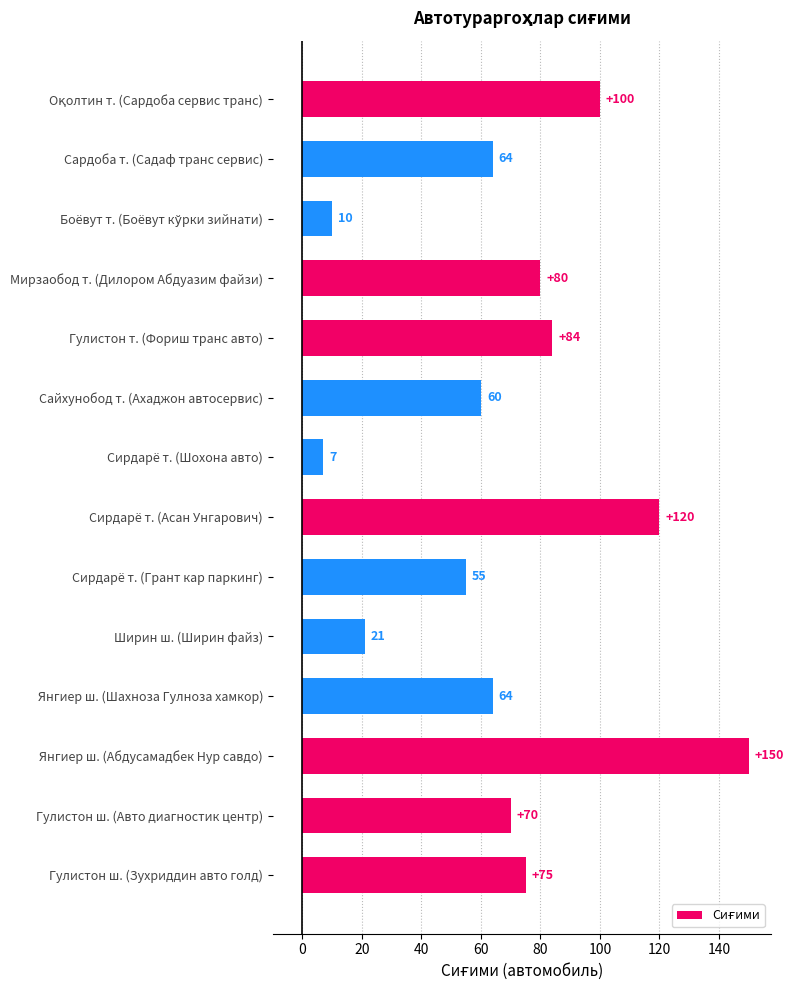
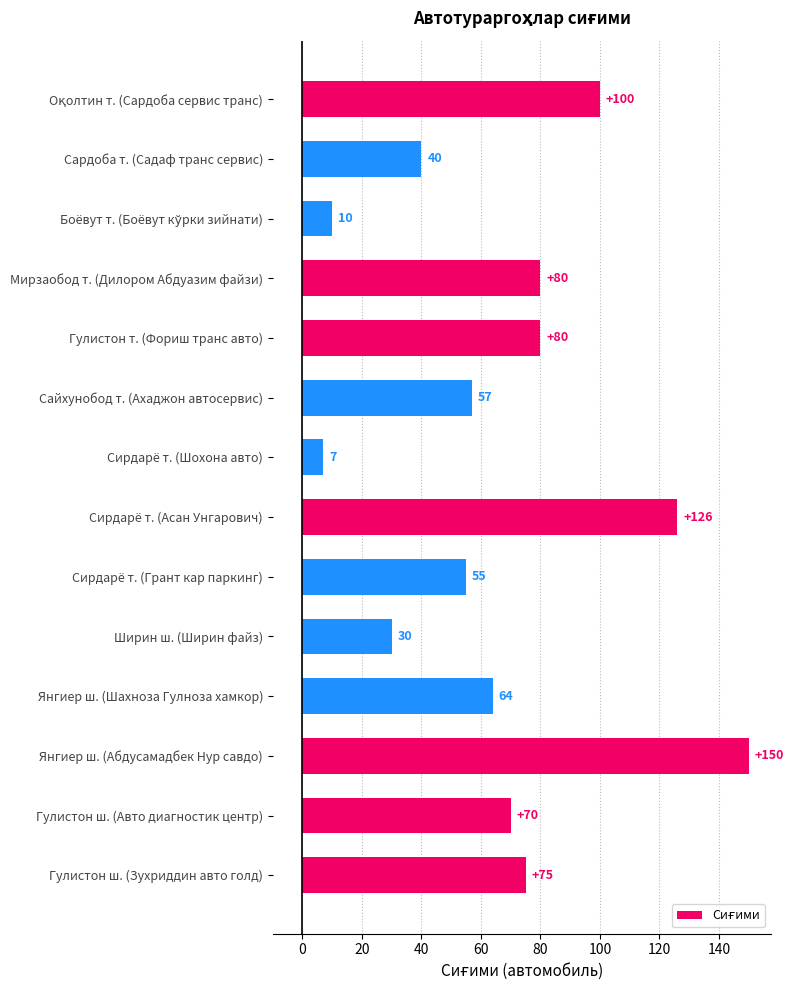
Сардоба т. (Садаф транс сервис): 64 -> 40
Гулистон т. (Фориш транс авто): +84 -> +80
Сайхунобод т. (Ахаджон автосервис): 60 -> 57
Сирдарё т. (Асан Унгарович): +120 -> +126
Ширин ш. (Ширин файз): 21 -> 30
